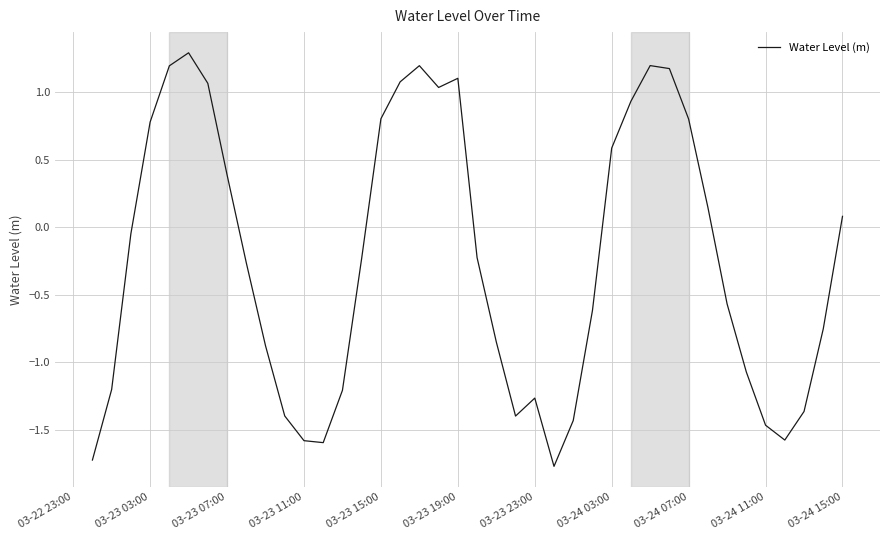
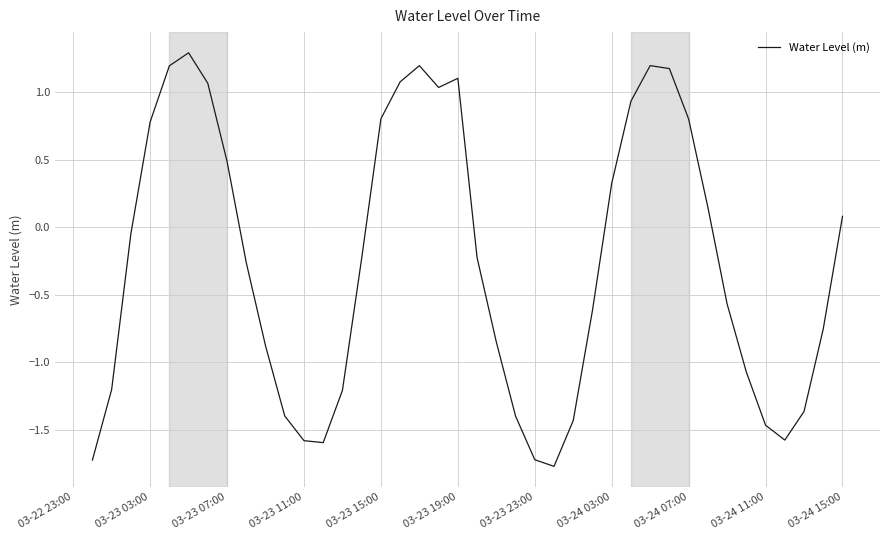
03-23 07:00: 0.39 -> 0.49
03-23 23:00: -1.27 -> -1.72
03-24 03:00: 0.59 -> 0.32
